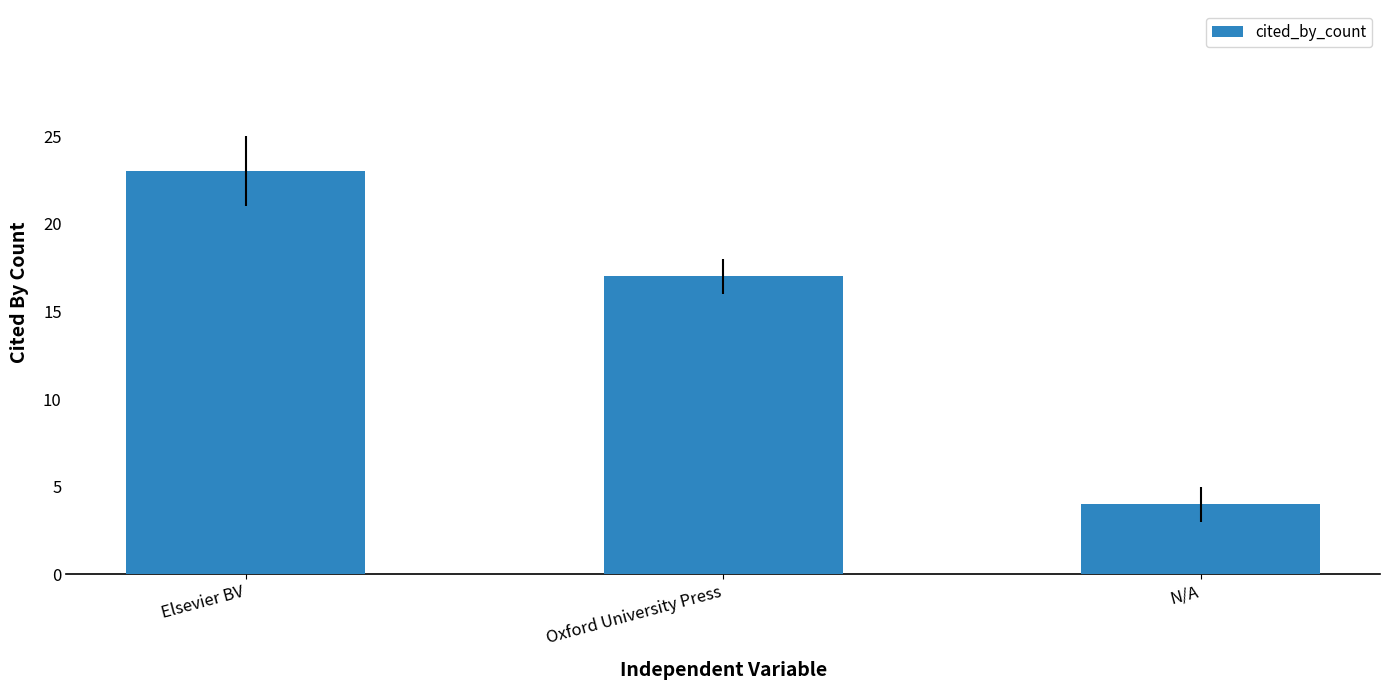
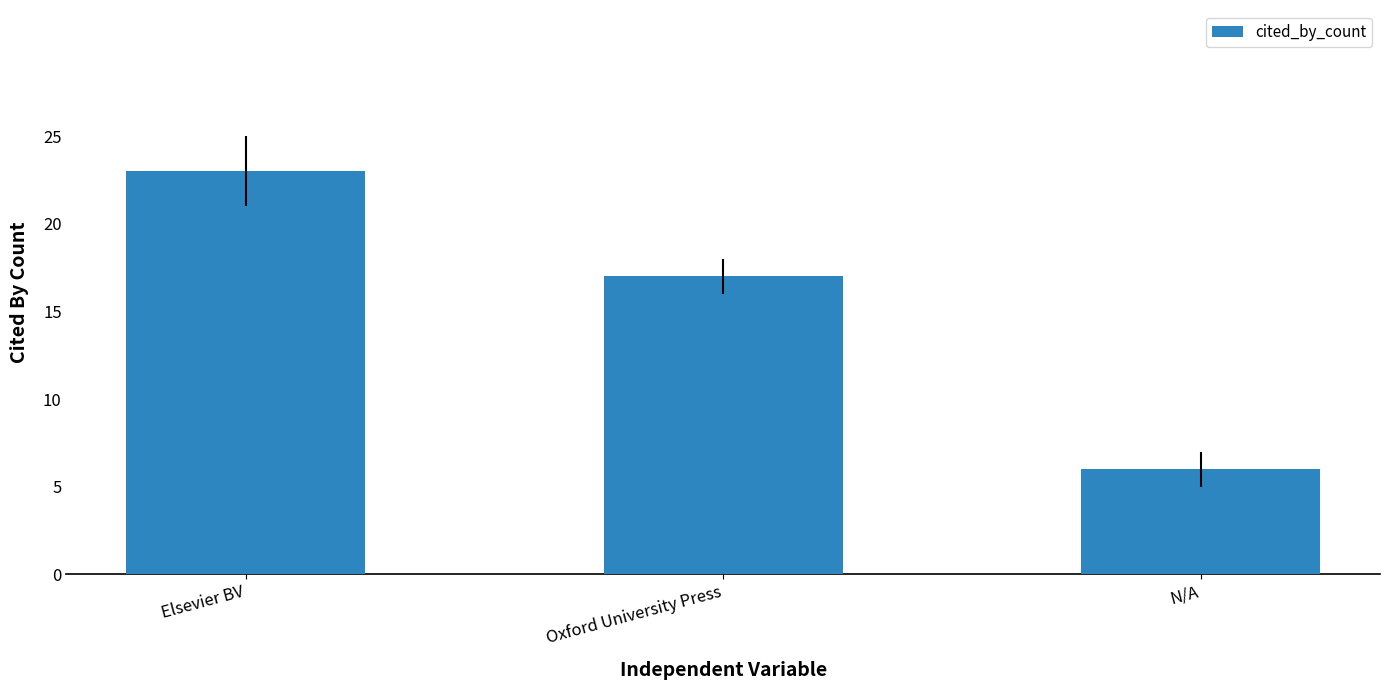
N/A: 4 -> 6
